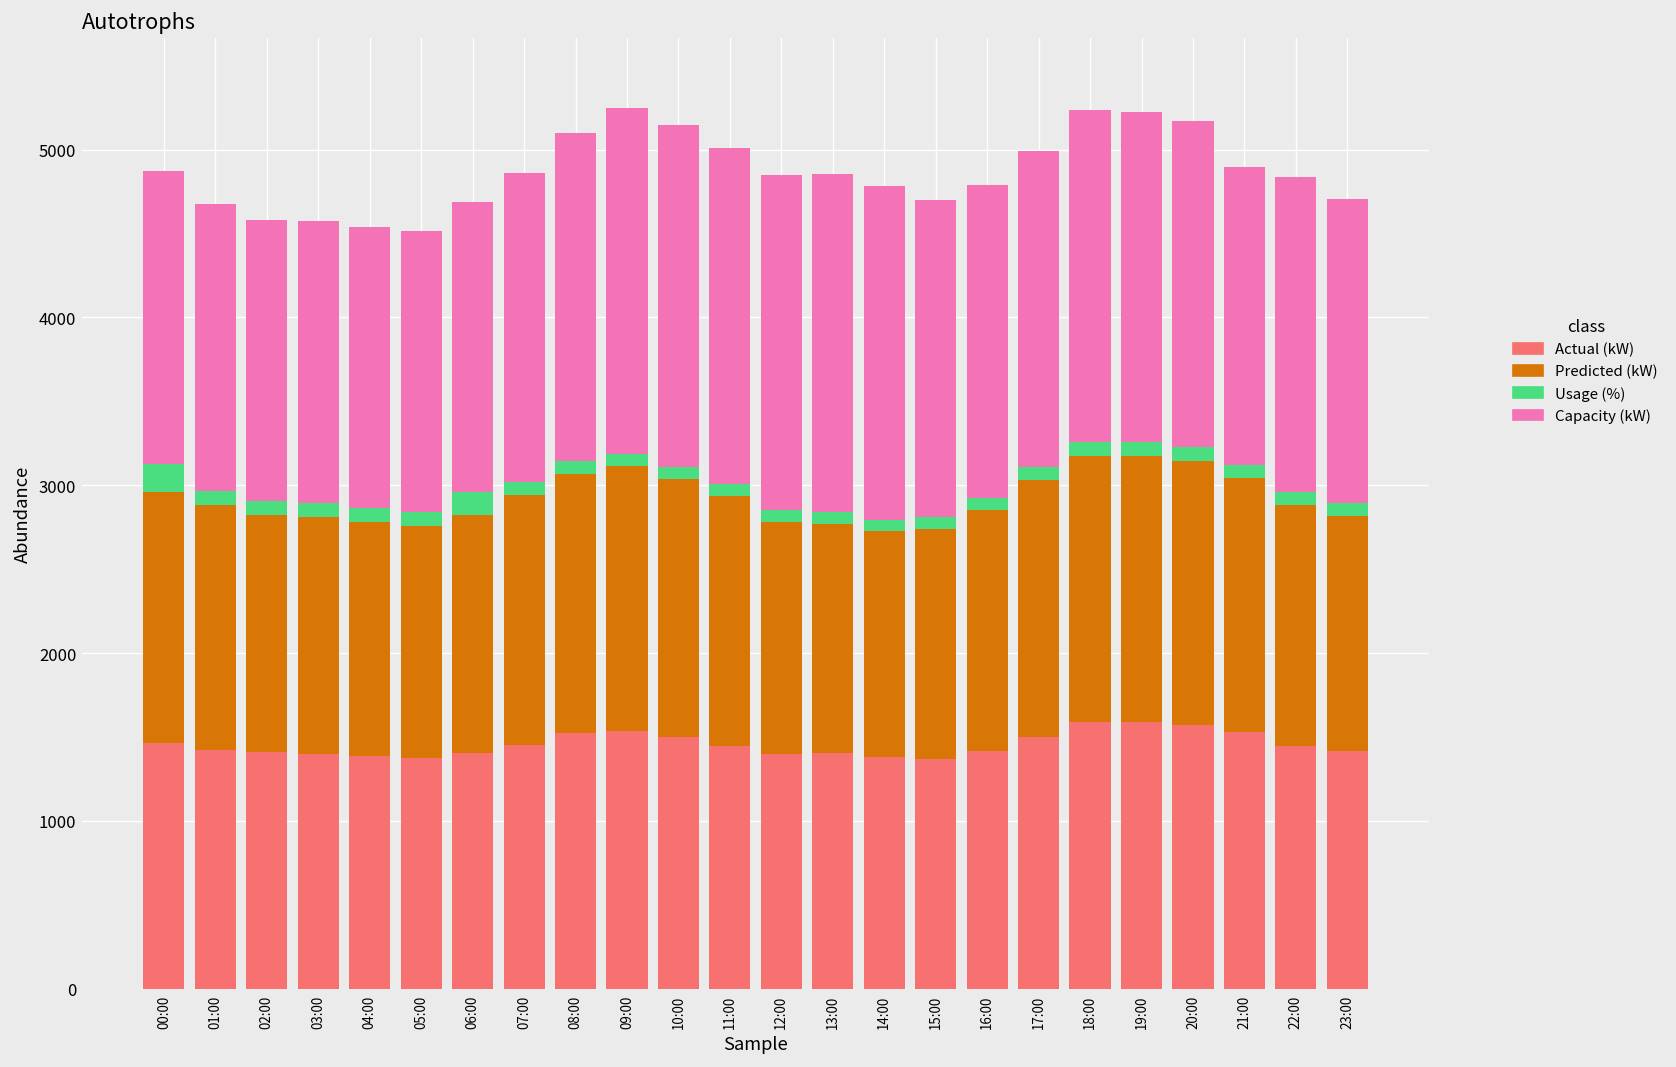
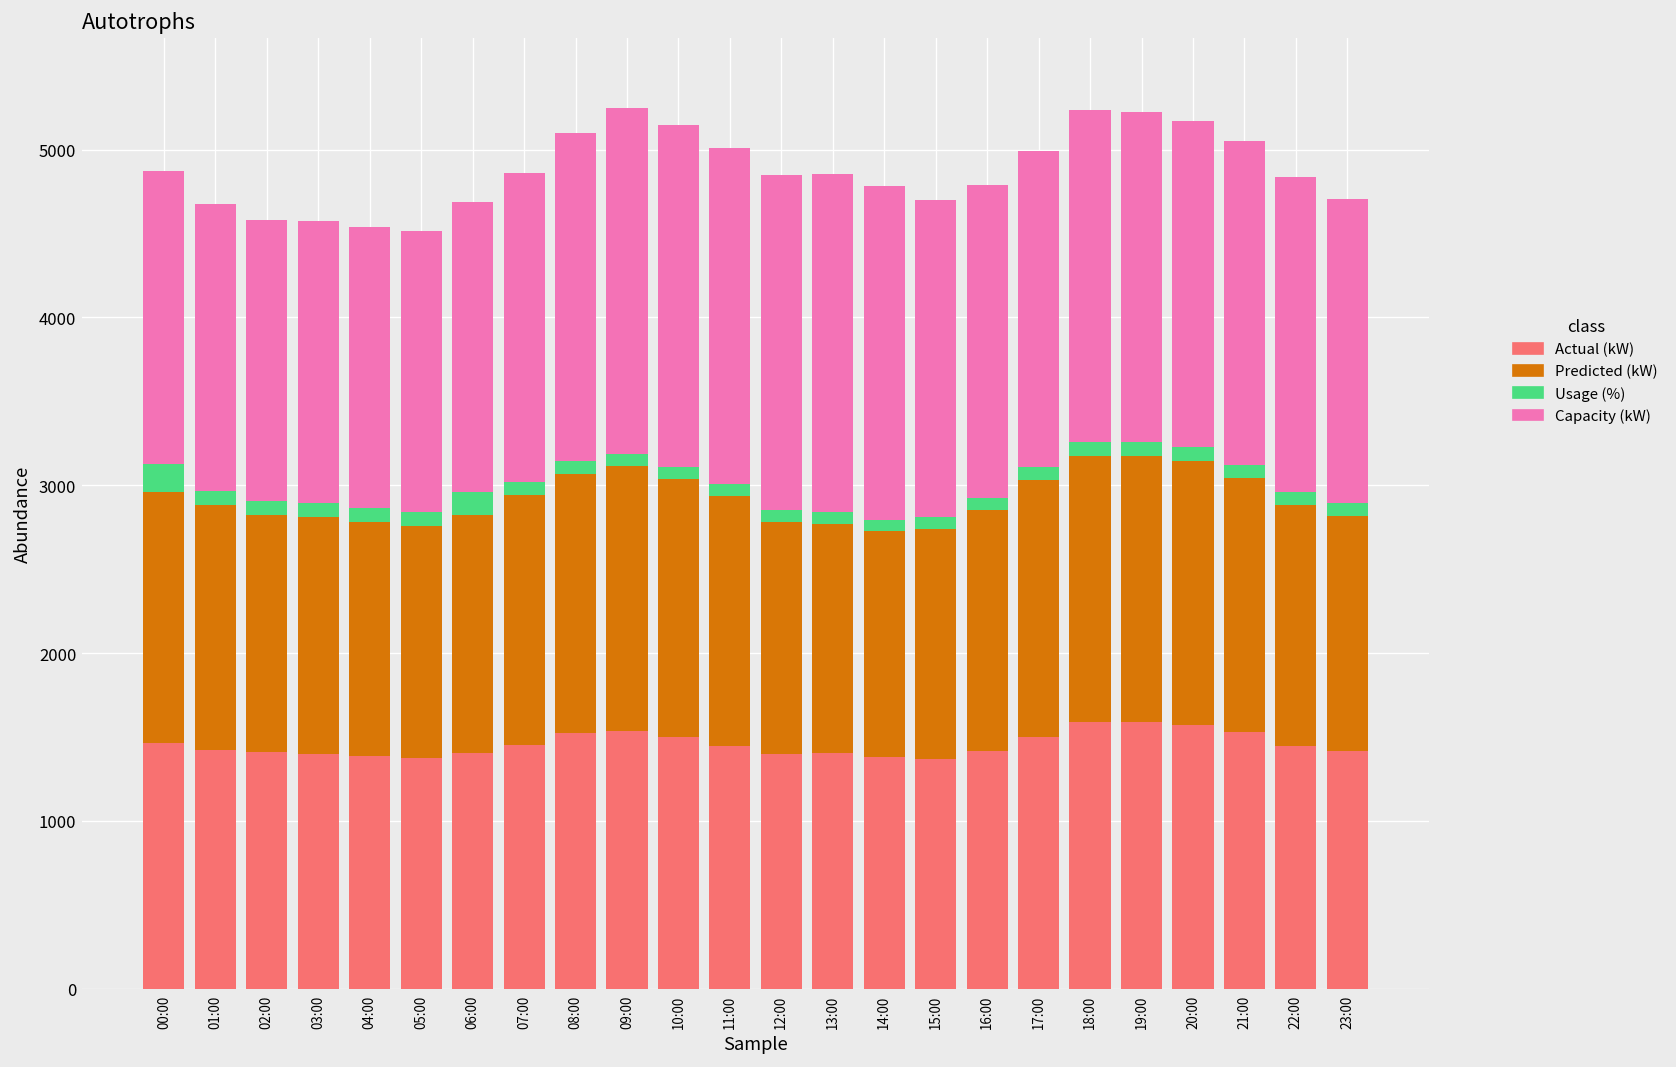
Capacity (kW), 21:00: 1780 -> 1930
